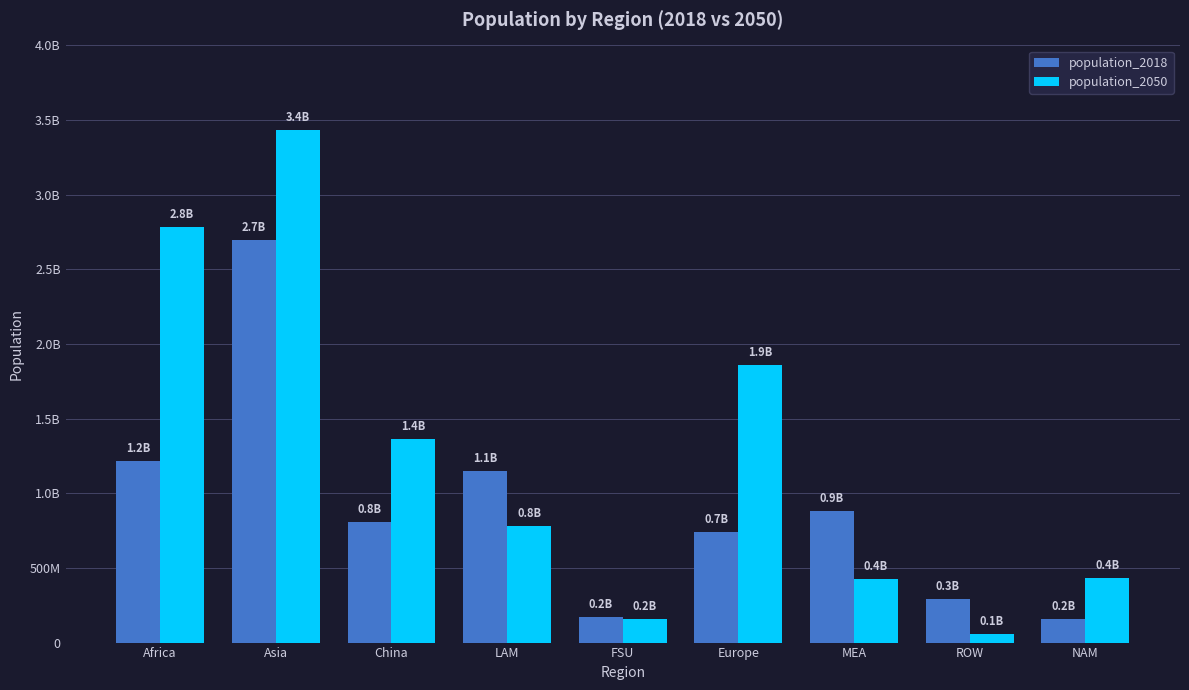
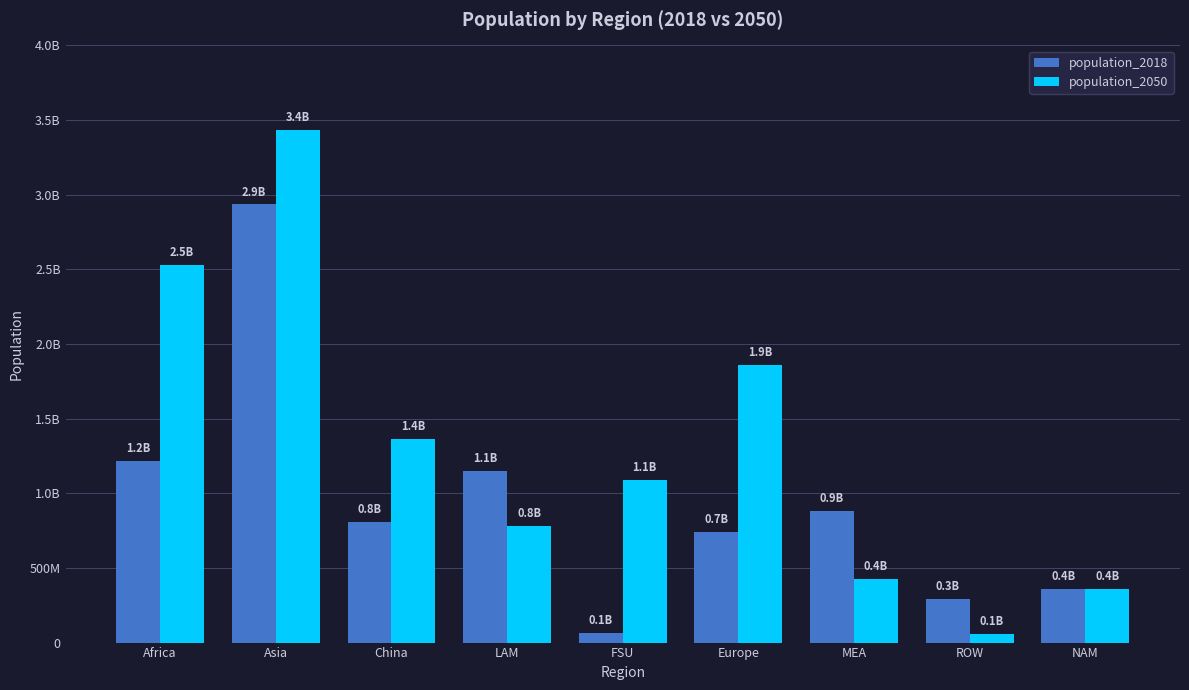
population_2050, Africa: 2.8B -> 2.5B
population_2018, Asia: 2.7B -> 2.9B
population_2018, FSU: 0.2B -> 0.1B
population_2050, FSU: 0.2B -> 1.1B
population_2018, NAM: 0.2B -> 0.4B
population_2050, NAM: 430000000 -> 360000000
